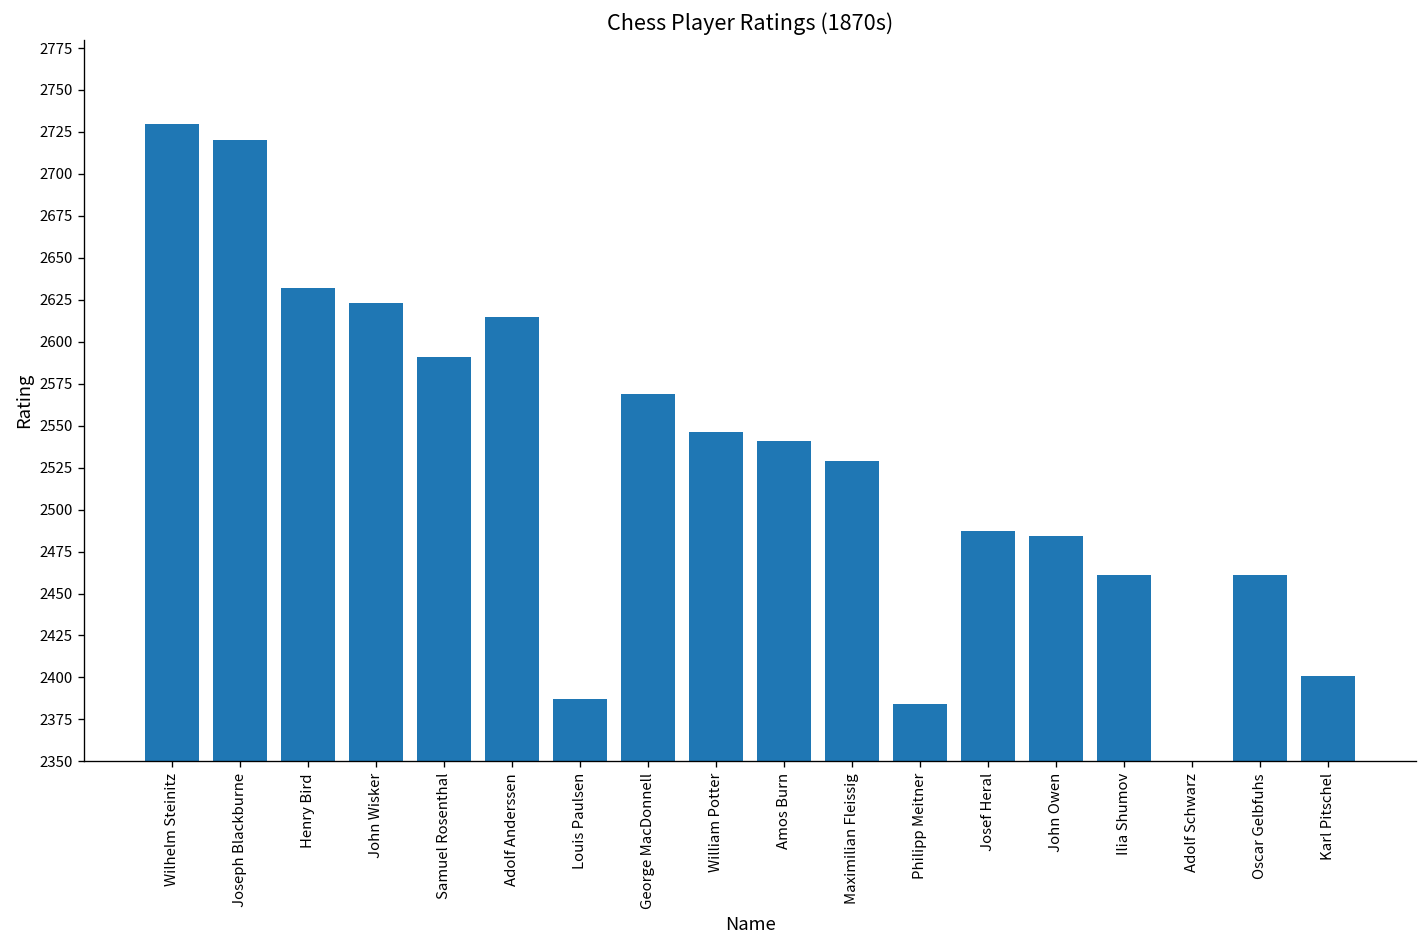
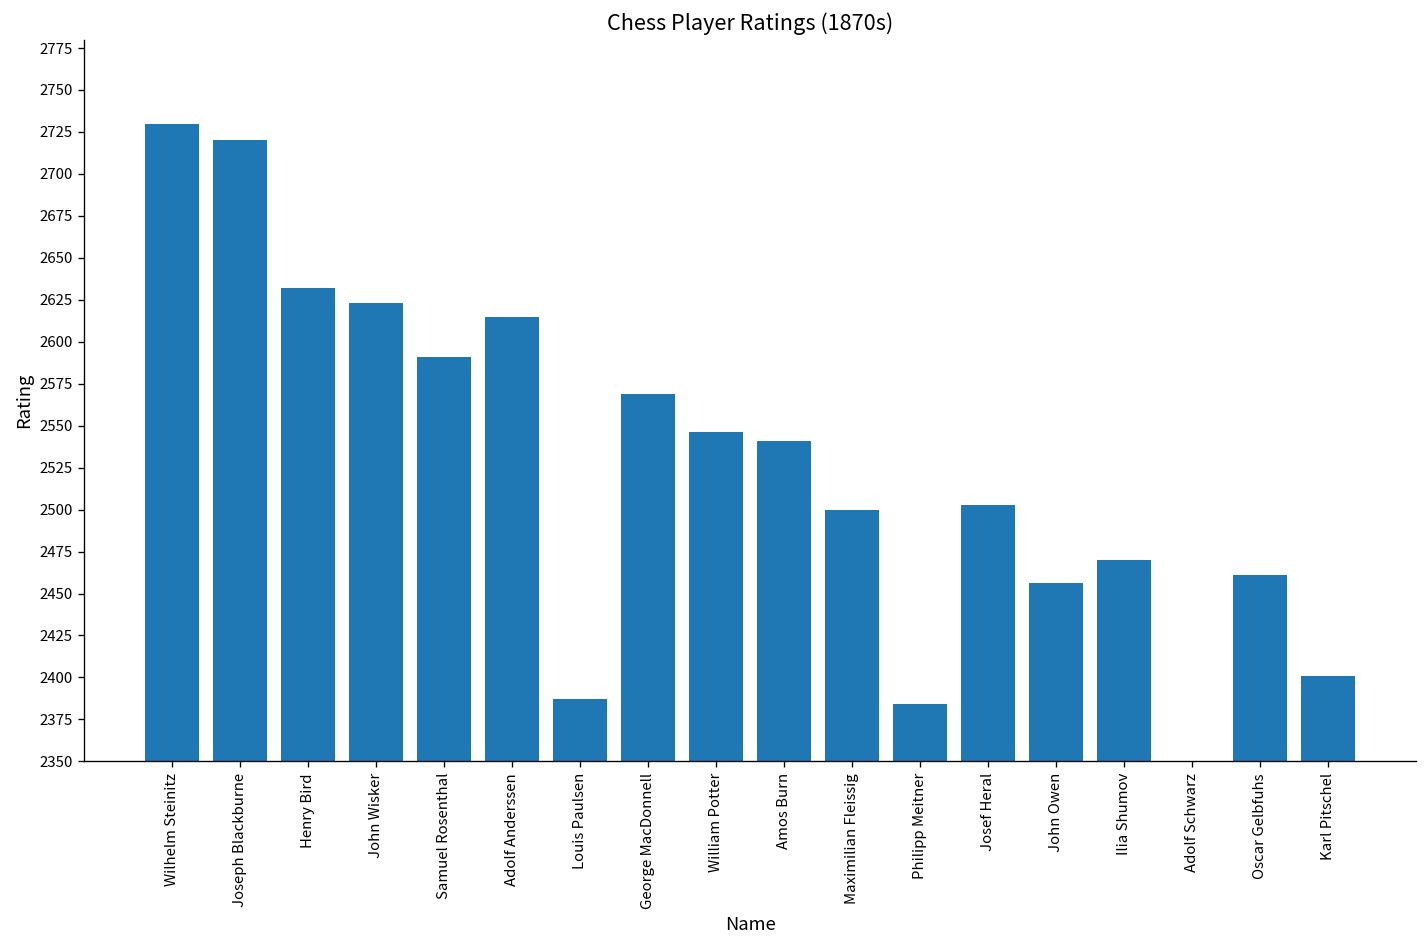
Maximilian Fleissig: 2529 -> 2500
Josef Heral: 2487 -> 2503
John Owen: 2484 -> 2456
Ilia Shumov: 2461 -> 2470
